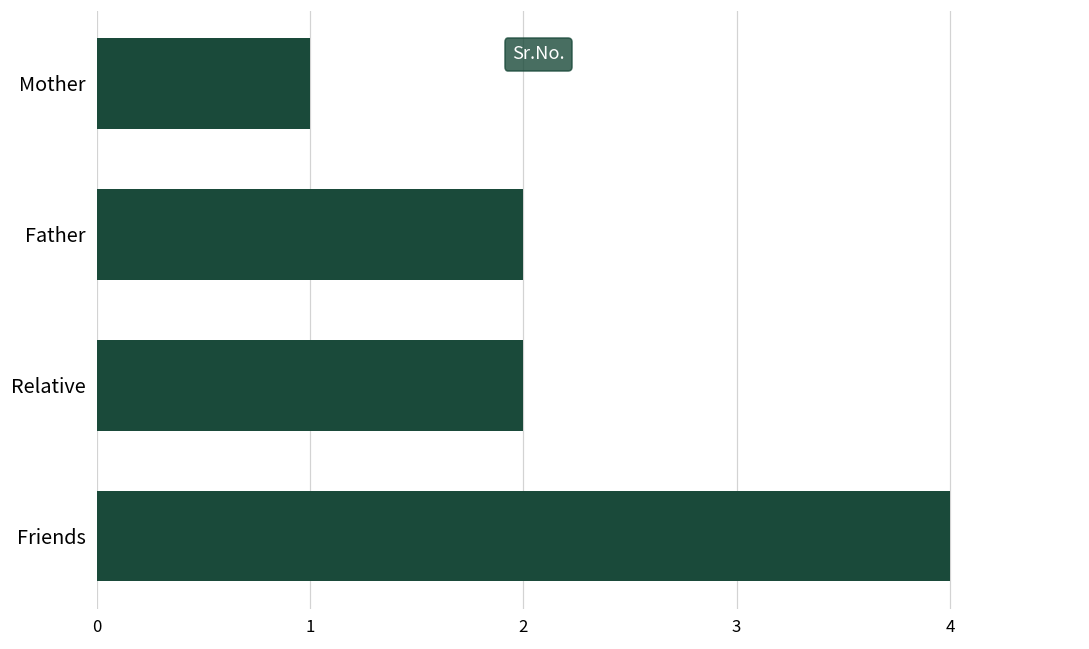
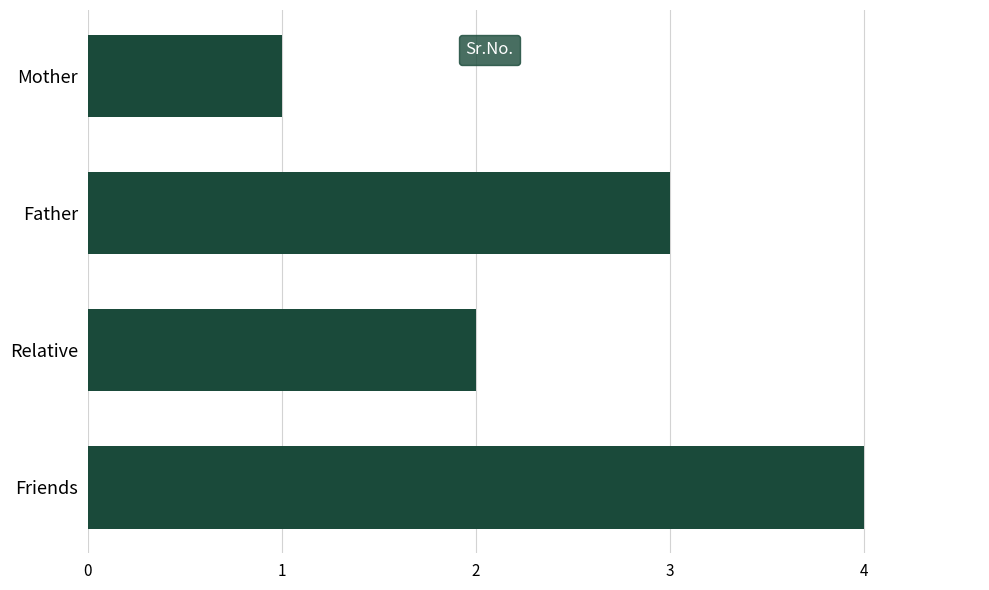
Father: 2 -> 3
